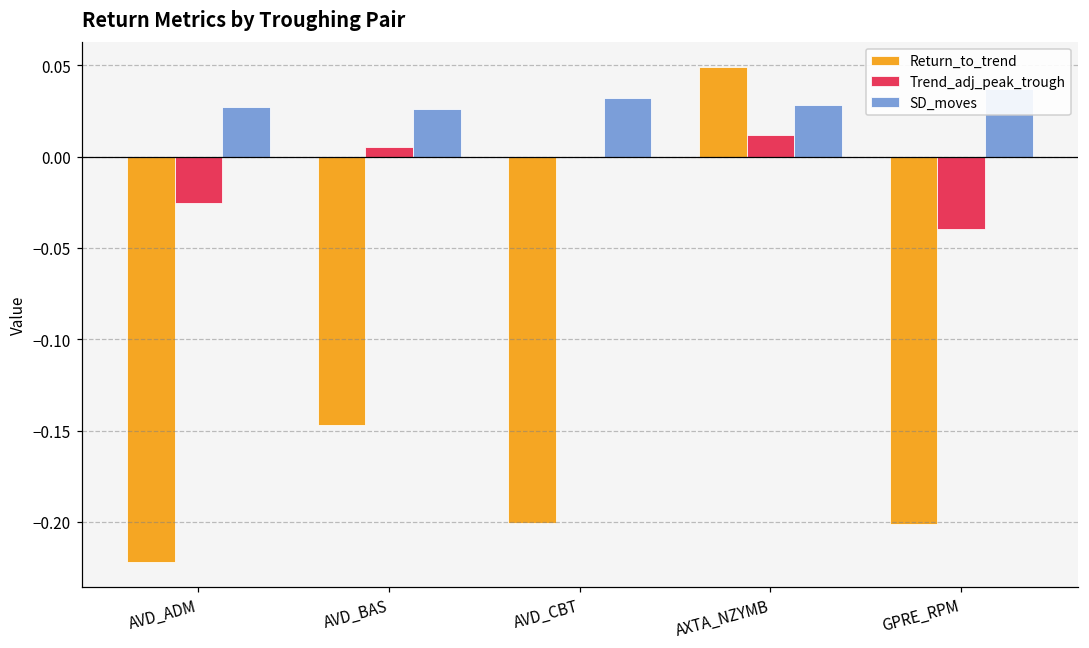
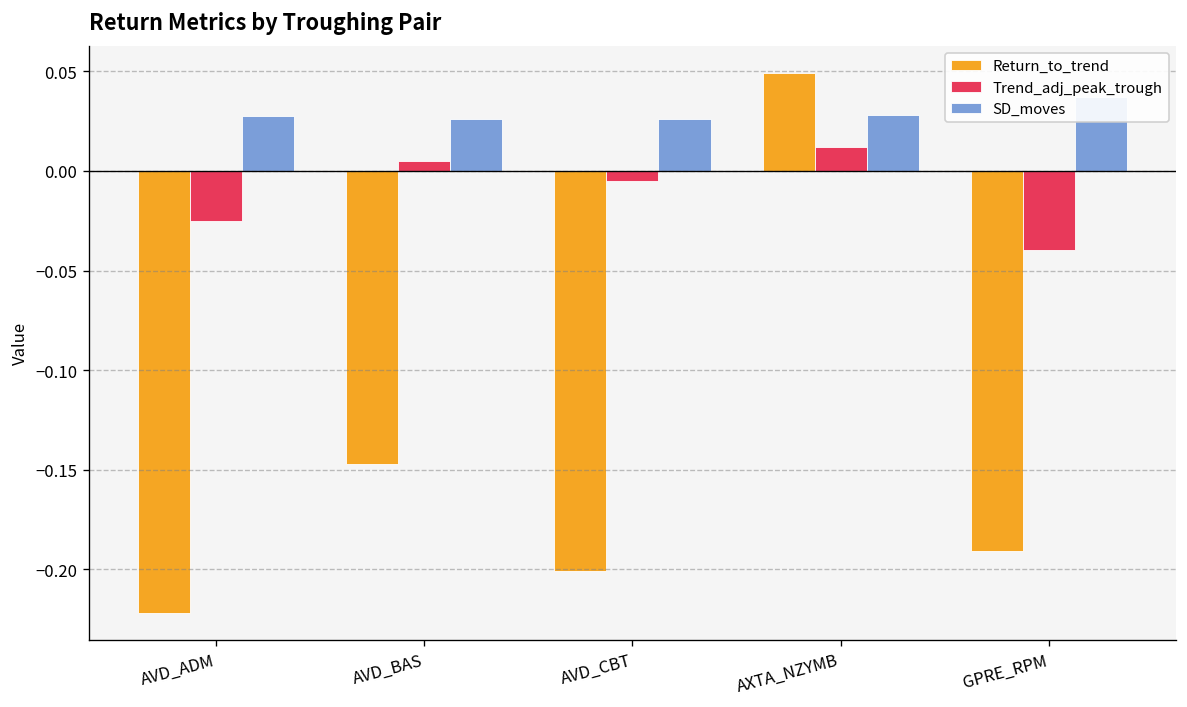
Trend_adj_peak_trough, AVD_CBT: 0.000 -> -0.005
SD_moves, AVD_CBT: 0.032 -> 0.026
Return_to_trend, GPRE_RPM: -0.201 -> -0.191
